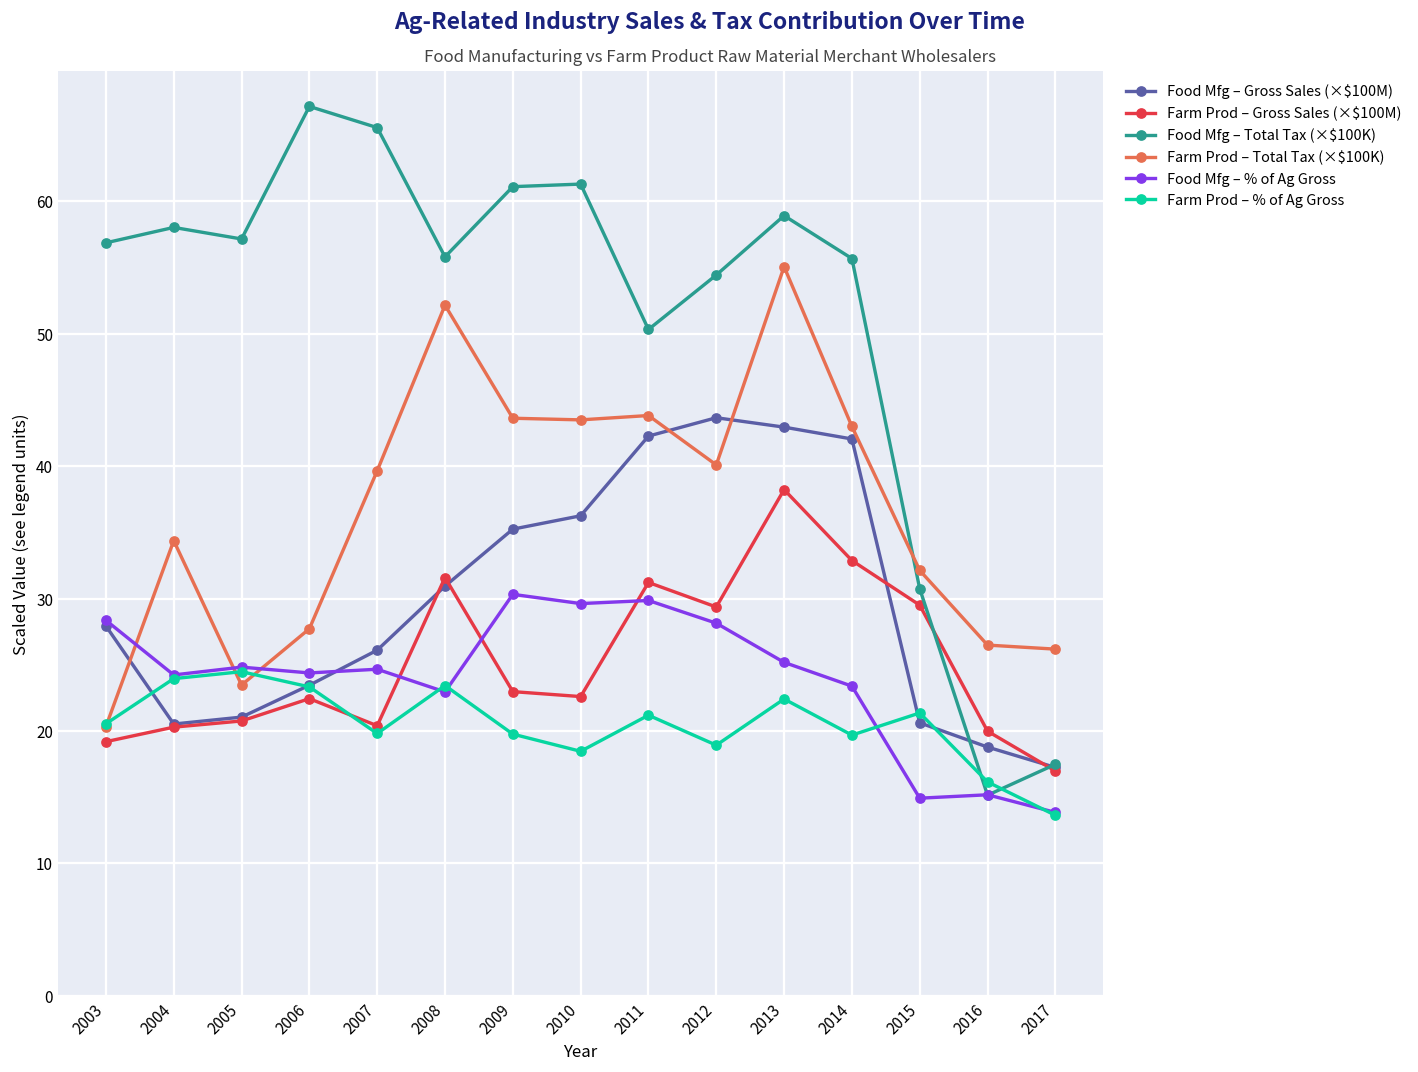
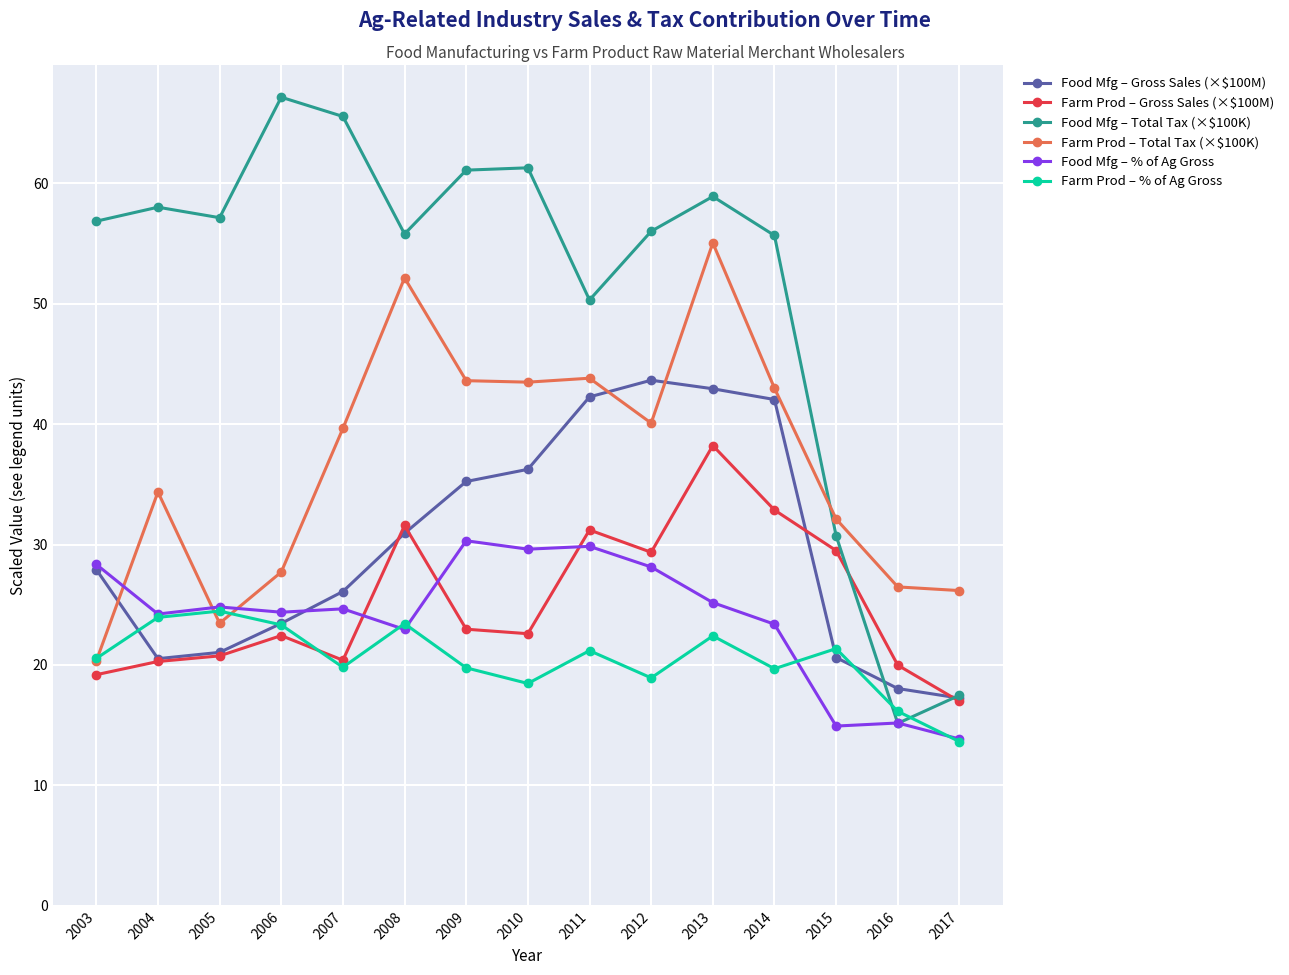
Food Mfg – Total Tax (×$100K), 2012: 54.4 -> 56.0
Food Mfg – Gross Sales (×$100M), 2016: 18.8 -> 18.0
